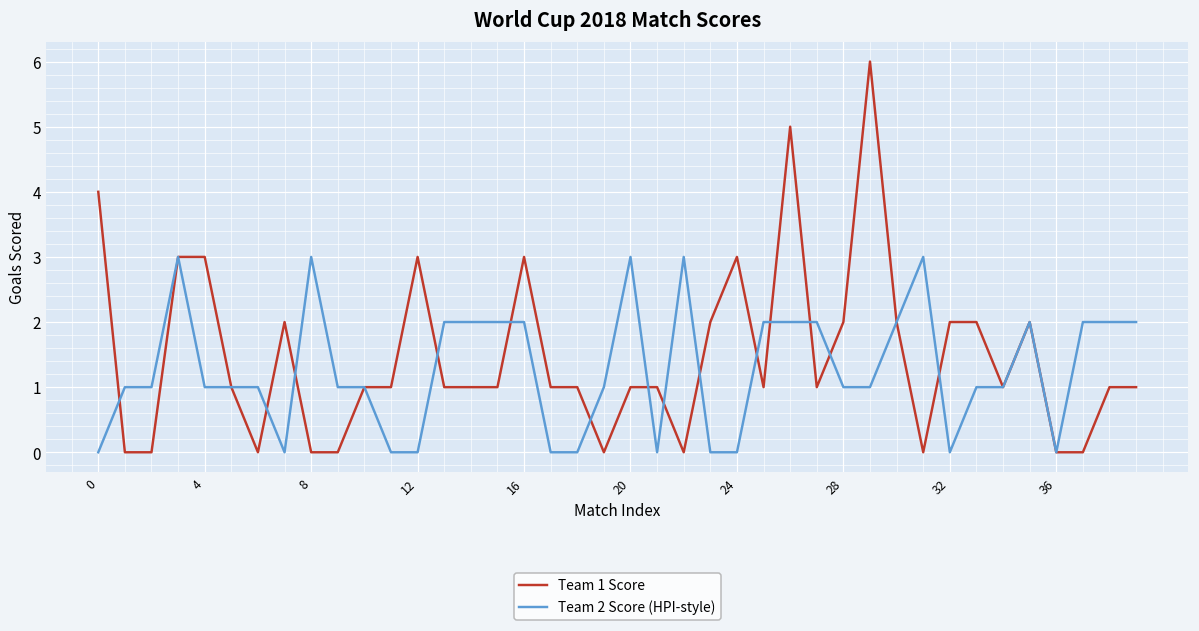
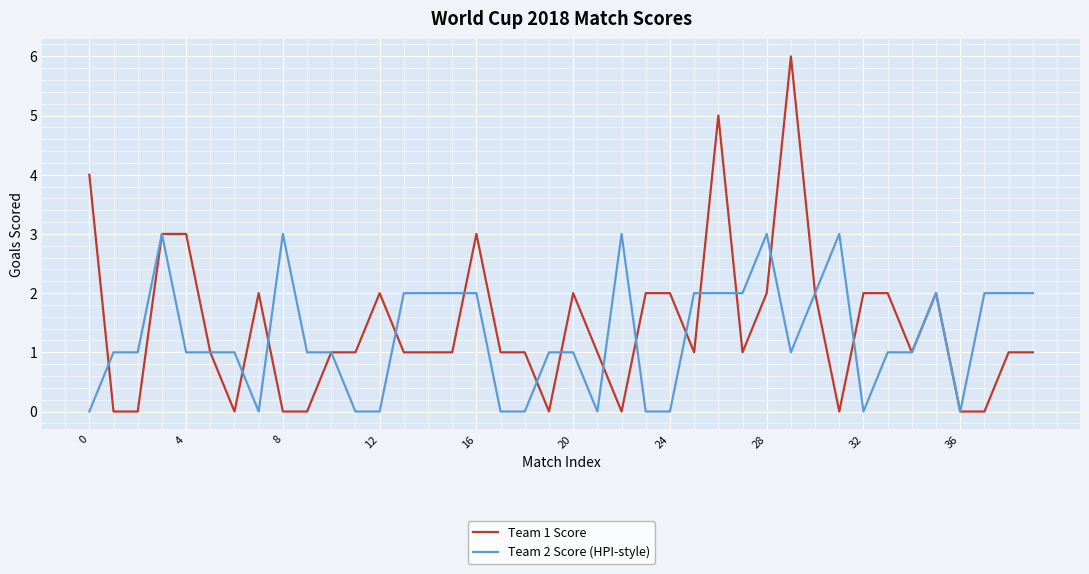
Team 1 Score, 12: 3 -> 2
Team 1 Score, 20: 1 -> 2
Team 2 Score (HPI-style), 20: 3 -> 1
Team 1 Score, 24: 3 -> 2
Team 2 Score (HPI-style), 28: 1 -> 3
